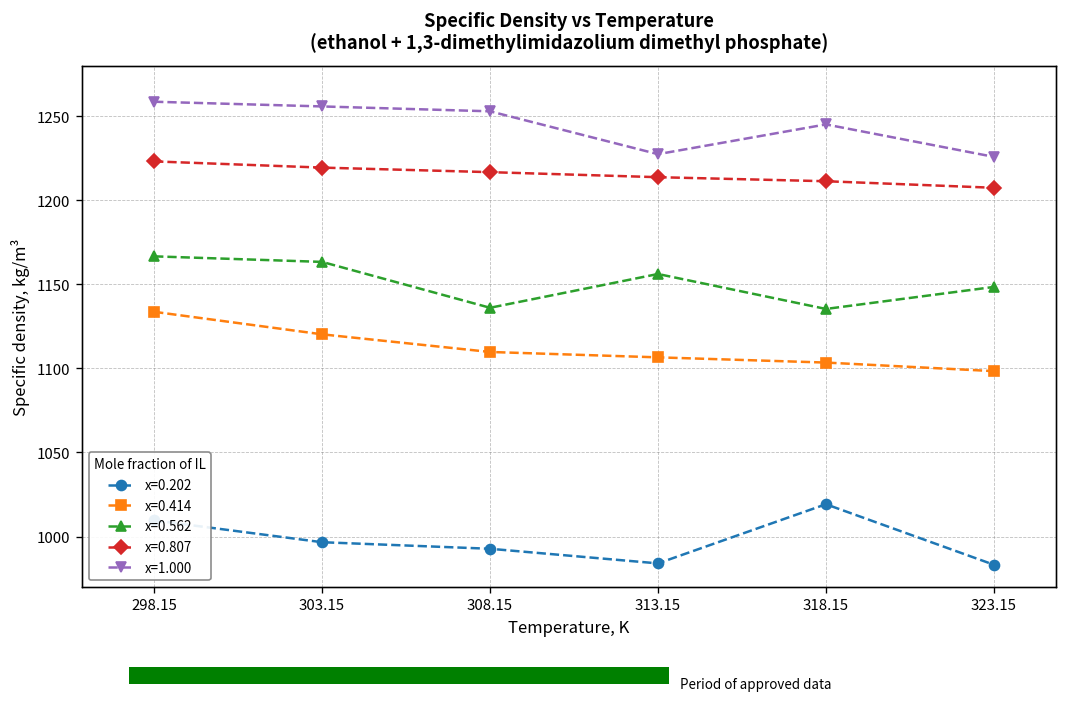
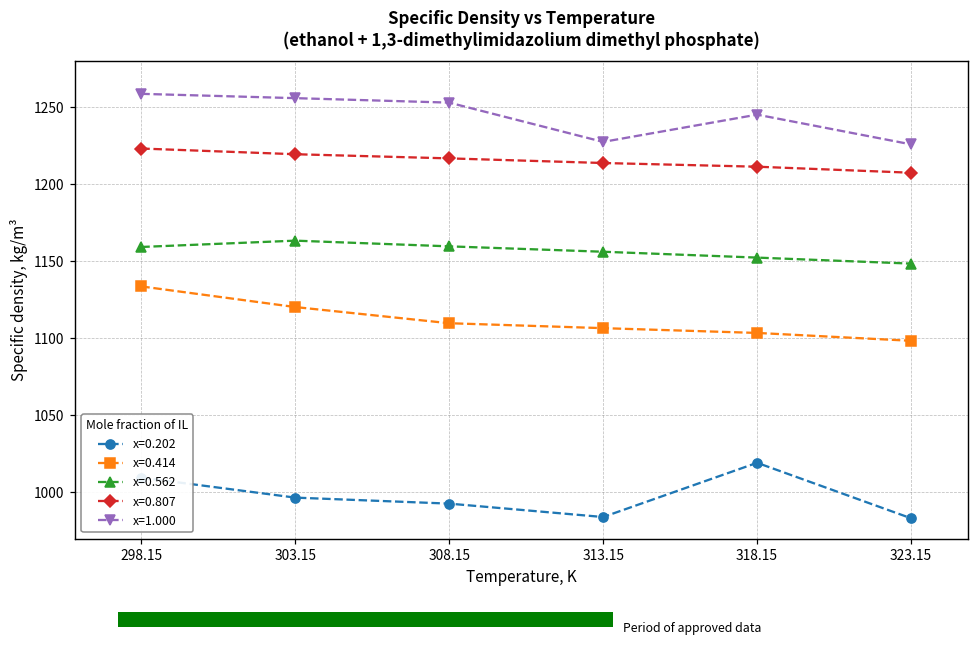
Specific Density vs Temperature (ethanol + 1,3-dimethylimidazolium dimethyl phosphate), x=0.562, 298.15: 1167 -> 1159
Specific Density vs Temperature (ethanol + 1,3-dimethylimidazolium dimethyl phosphate), x=0.562, 308.15: 1136 -> 1160
Specific Density vs Temperature (ethanol + 1,3-dimethylimidazolium dimethyl phosphate), x=0.562, 318.15: 1135 -> 1152
